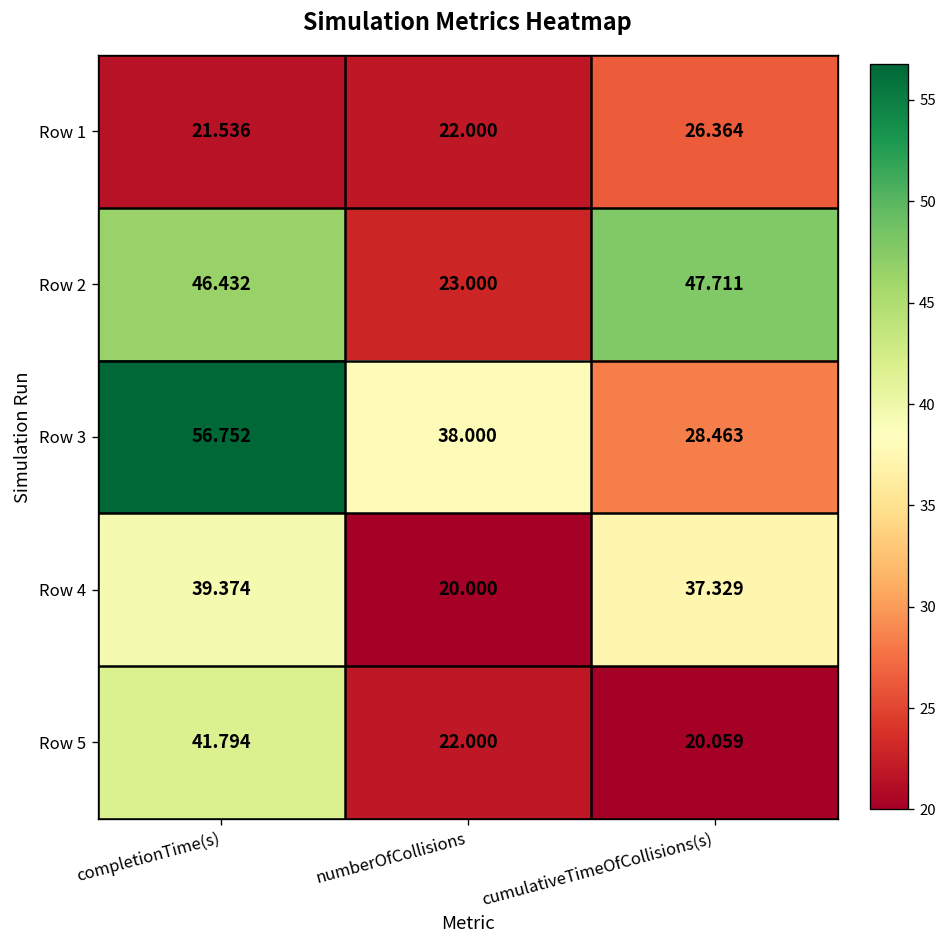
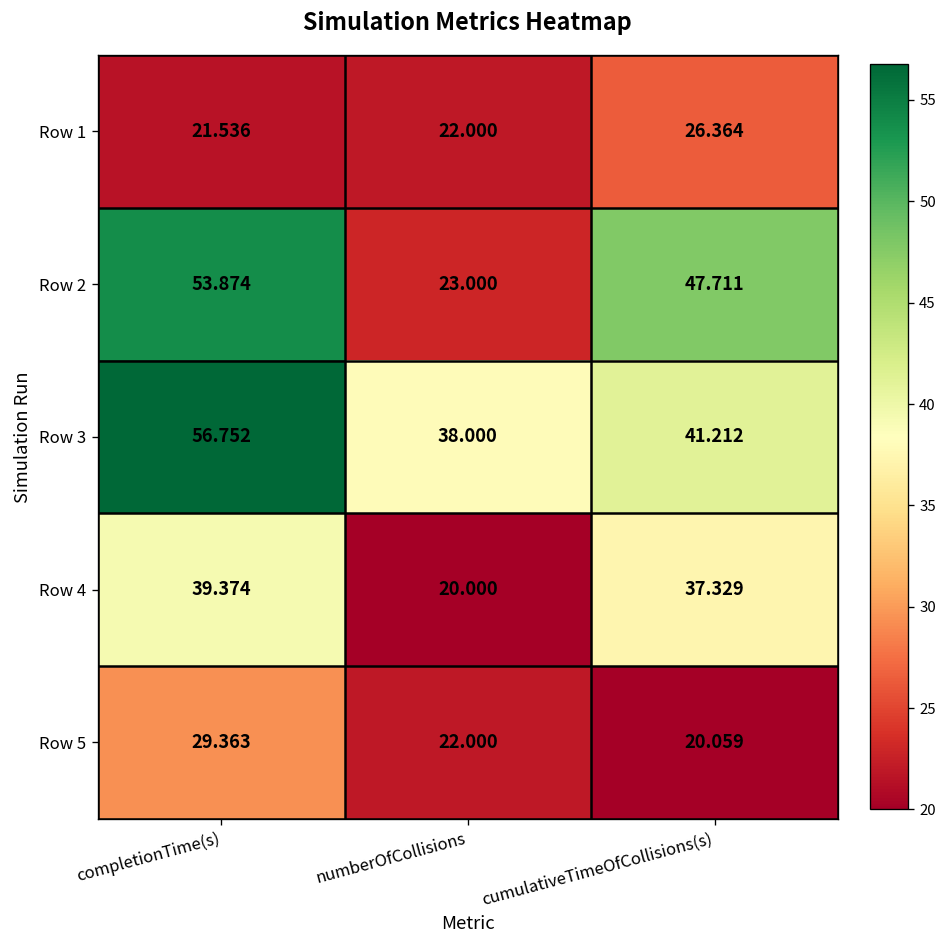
Row 2, completionTime(s): 46.432 -> 53.874
Row 3, cumulativeTimeOfCollisions(s): 28.463 -> 41.212
Row 5, completionTime(s): 41.794 -> 29.363
